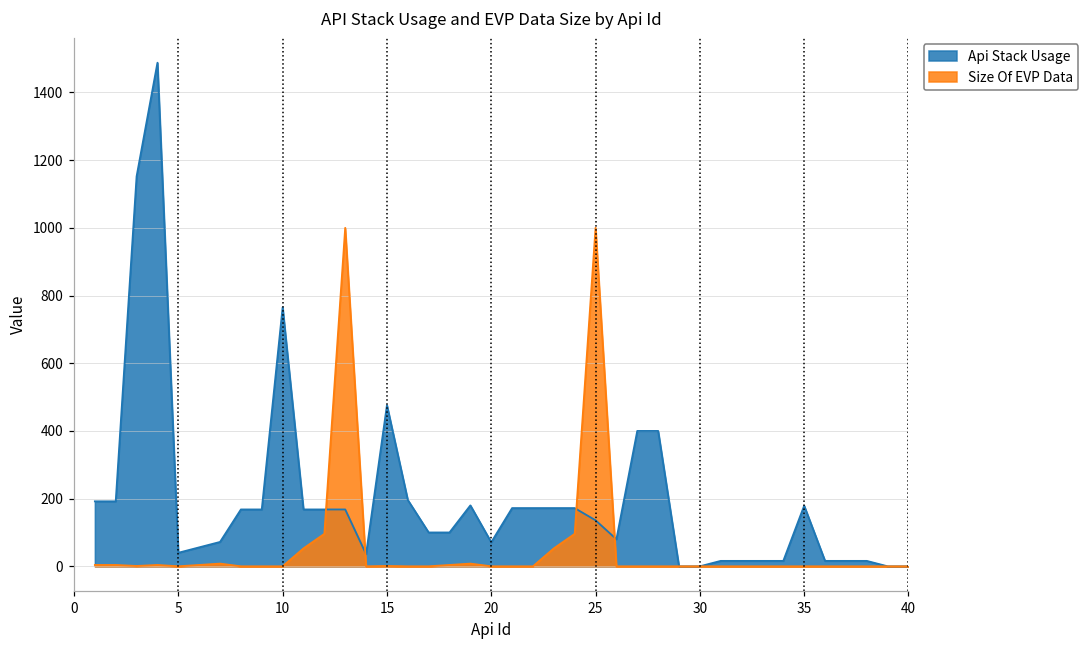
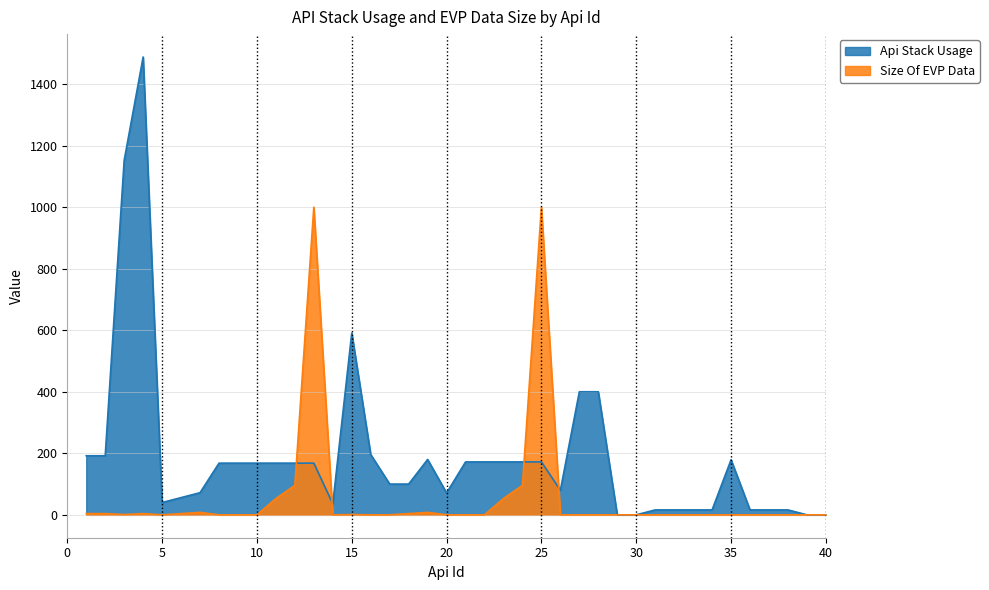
Api Stack Usage, 10: 770 -> 170
Api Stack Usage, 15: 480 -> 590
Api Stack Usage, 25: 140 -> 170
